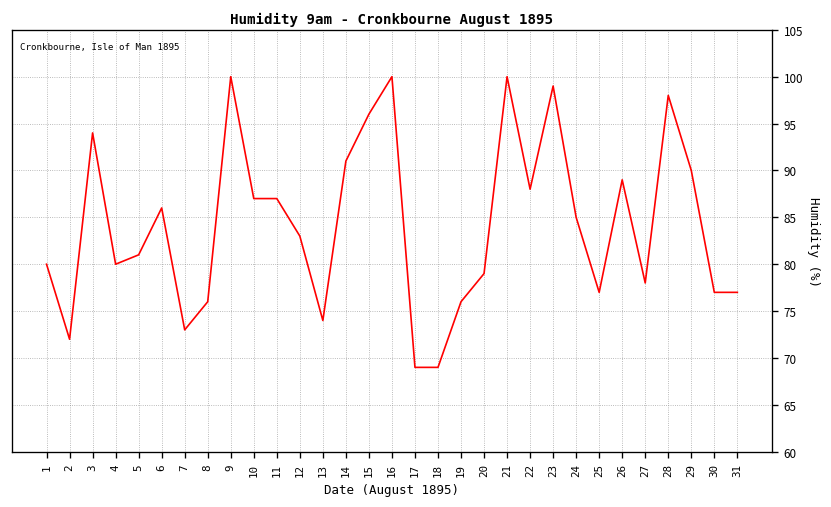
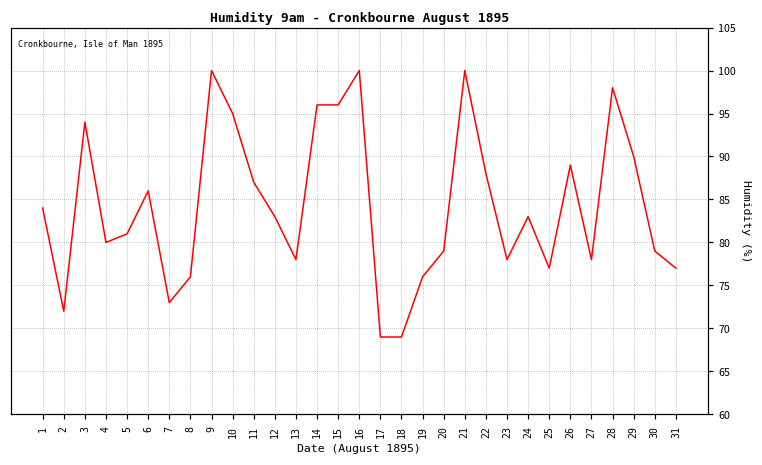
1: 80 -> 84
10: 87 -> 95
13: 74 -> 78
14: 91 -> 96
23: 99 -> 78
24: 85 -> 83
30: 77 -> 79
